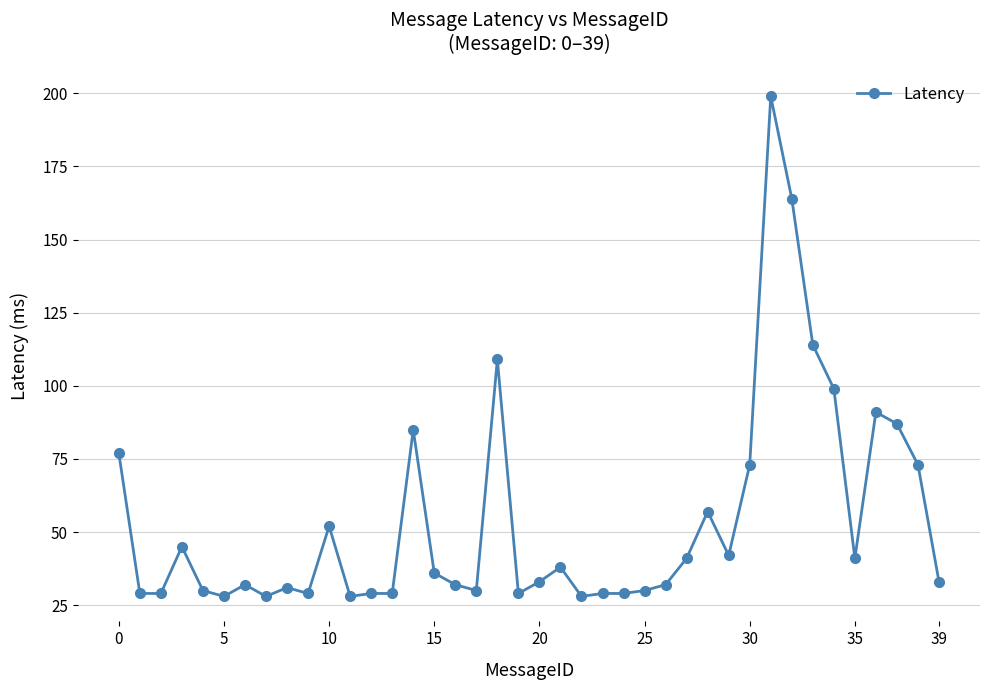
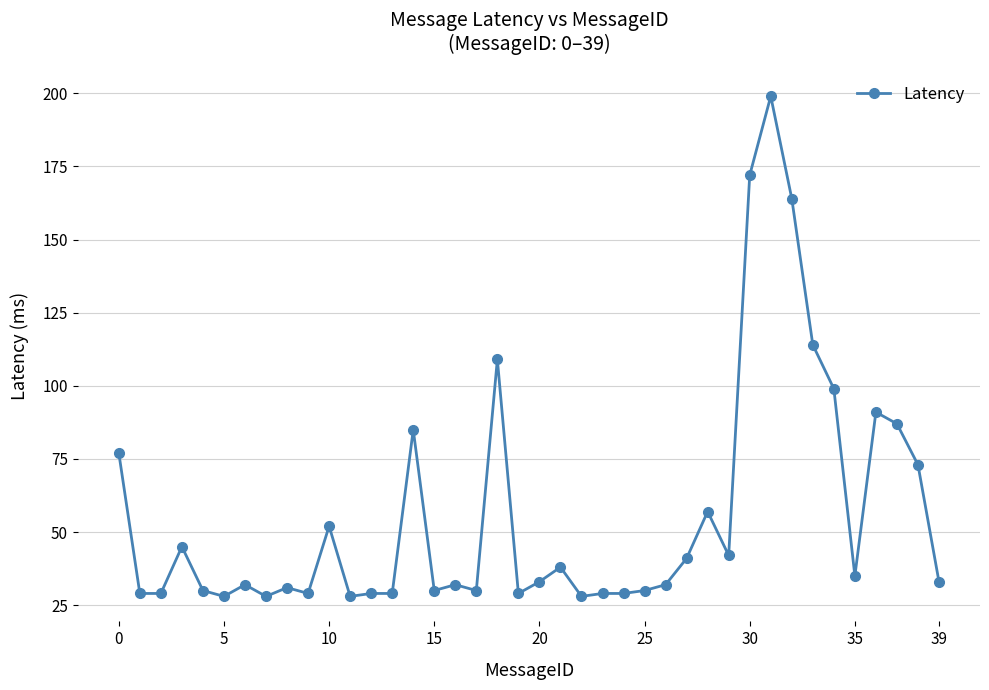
15: 36 -> 30
30: 73 -> 172
35: 41 -> 35
